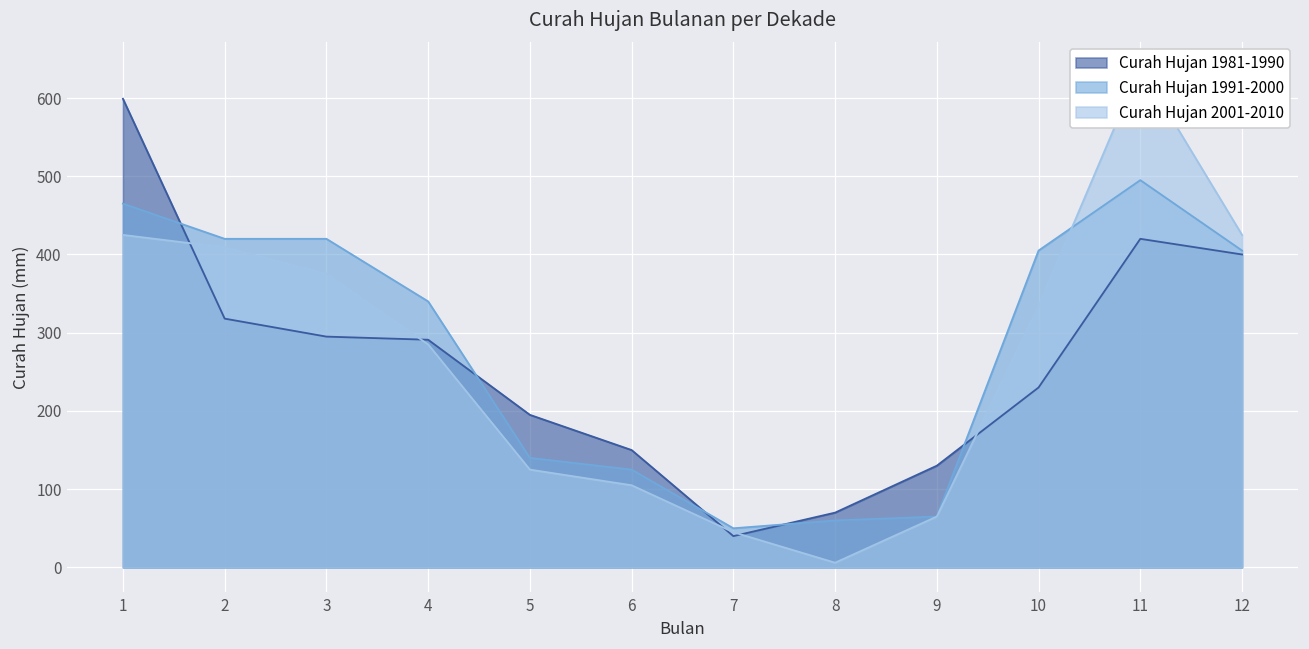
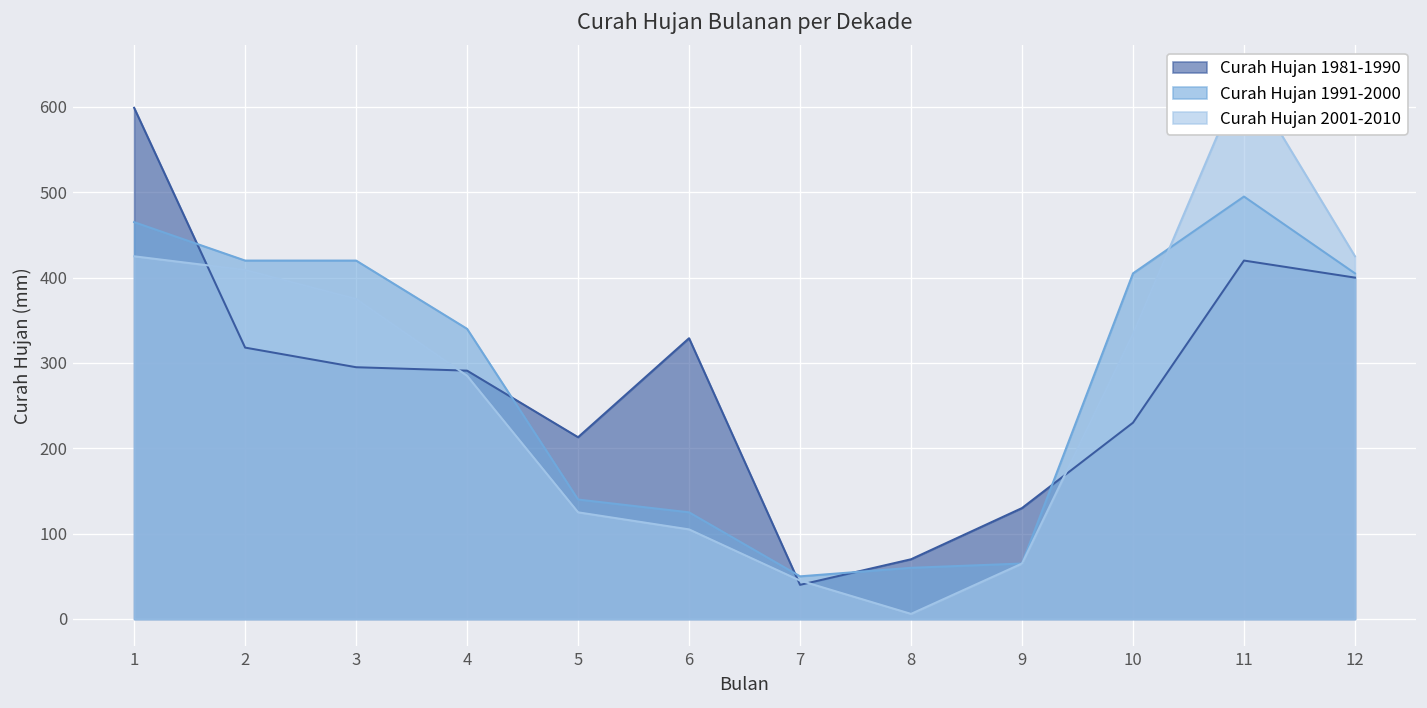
Curah Hujan 1981-1990, 5: 200 -> 210
Curah Hujan 1981-1990, 6: 150 -> 330
